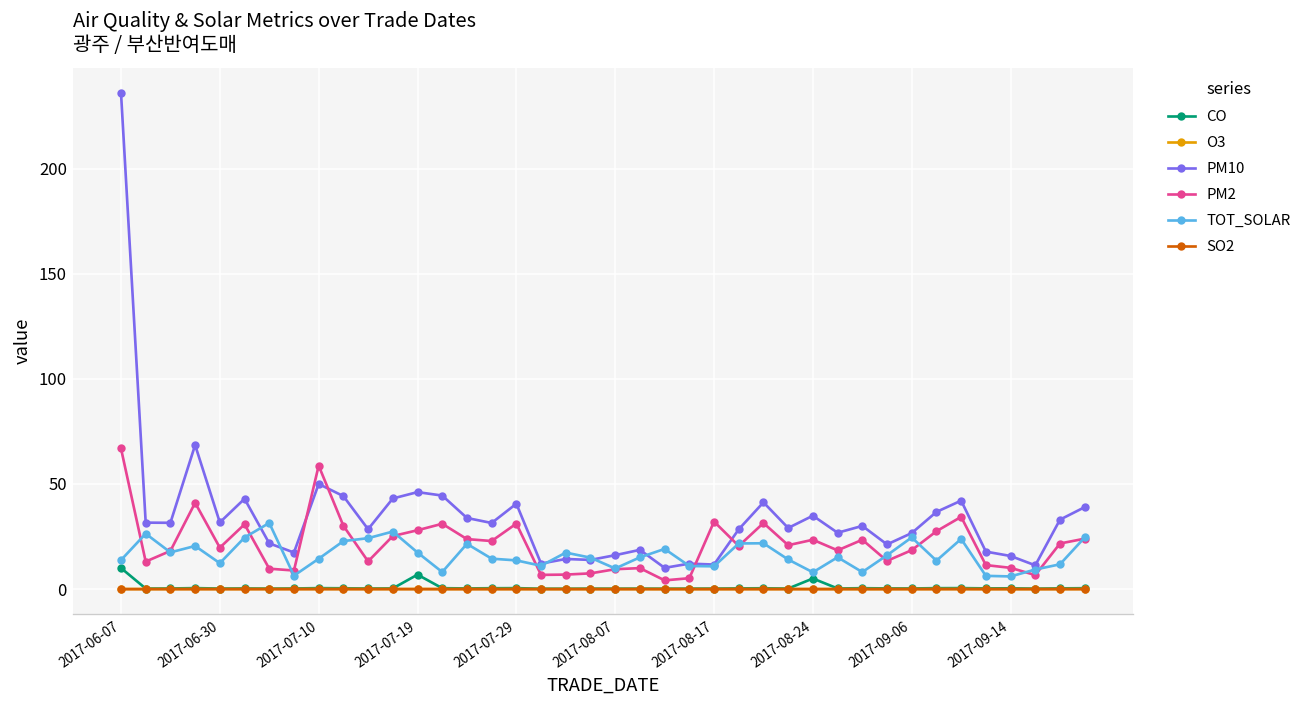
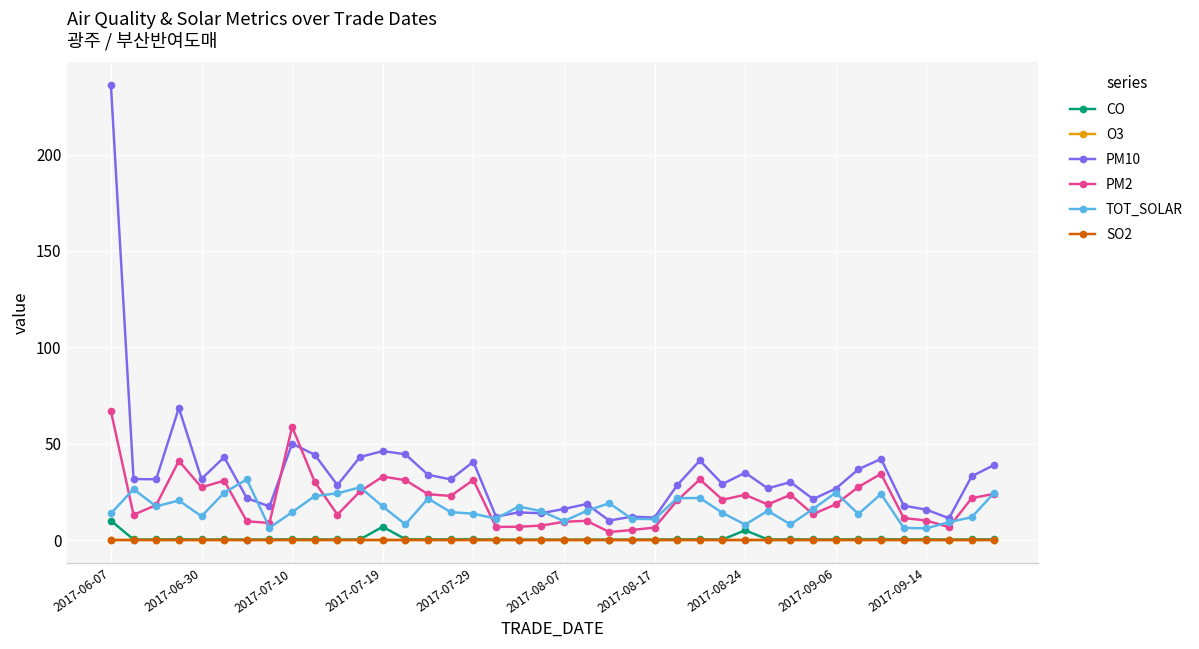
PM2, 2017-06-30: 20 -> 27
PM2, 2017-07-19: 28 -> 33
PM2, 2017-08-17: 32 -> 6
